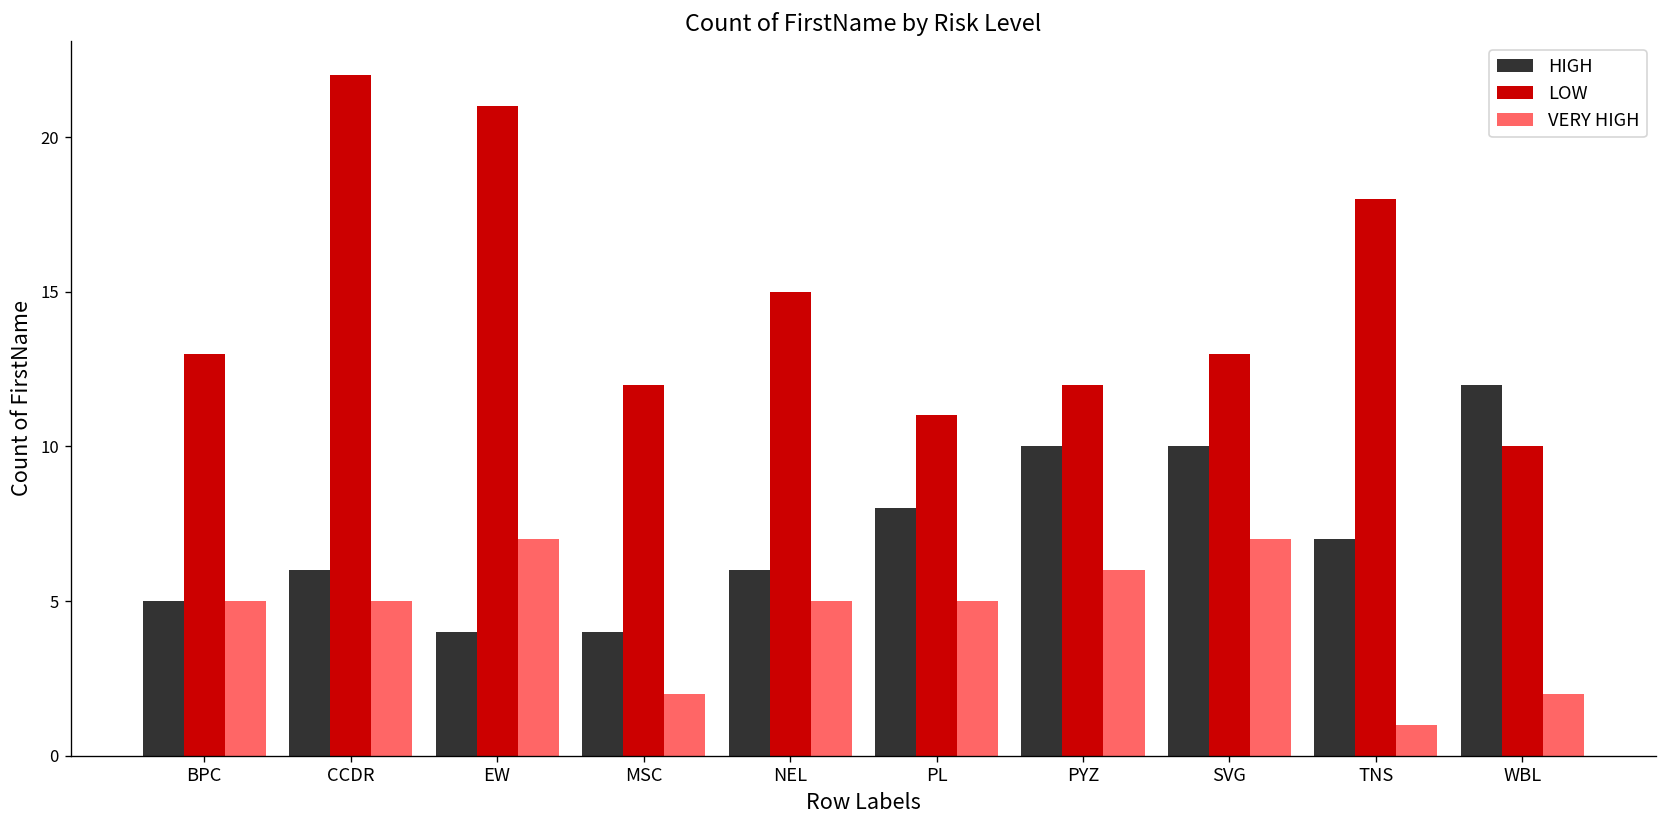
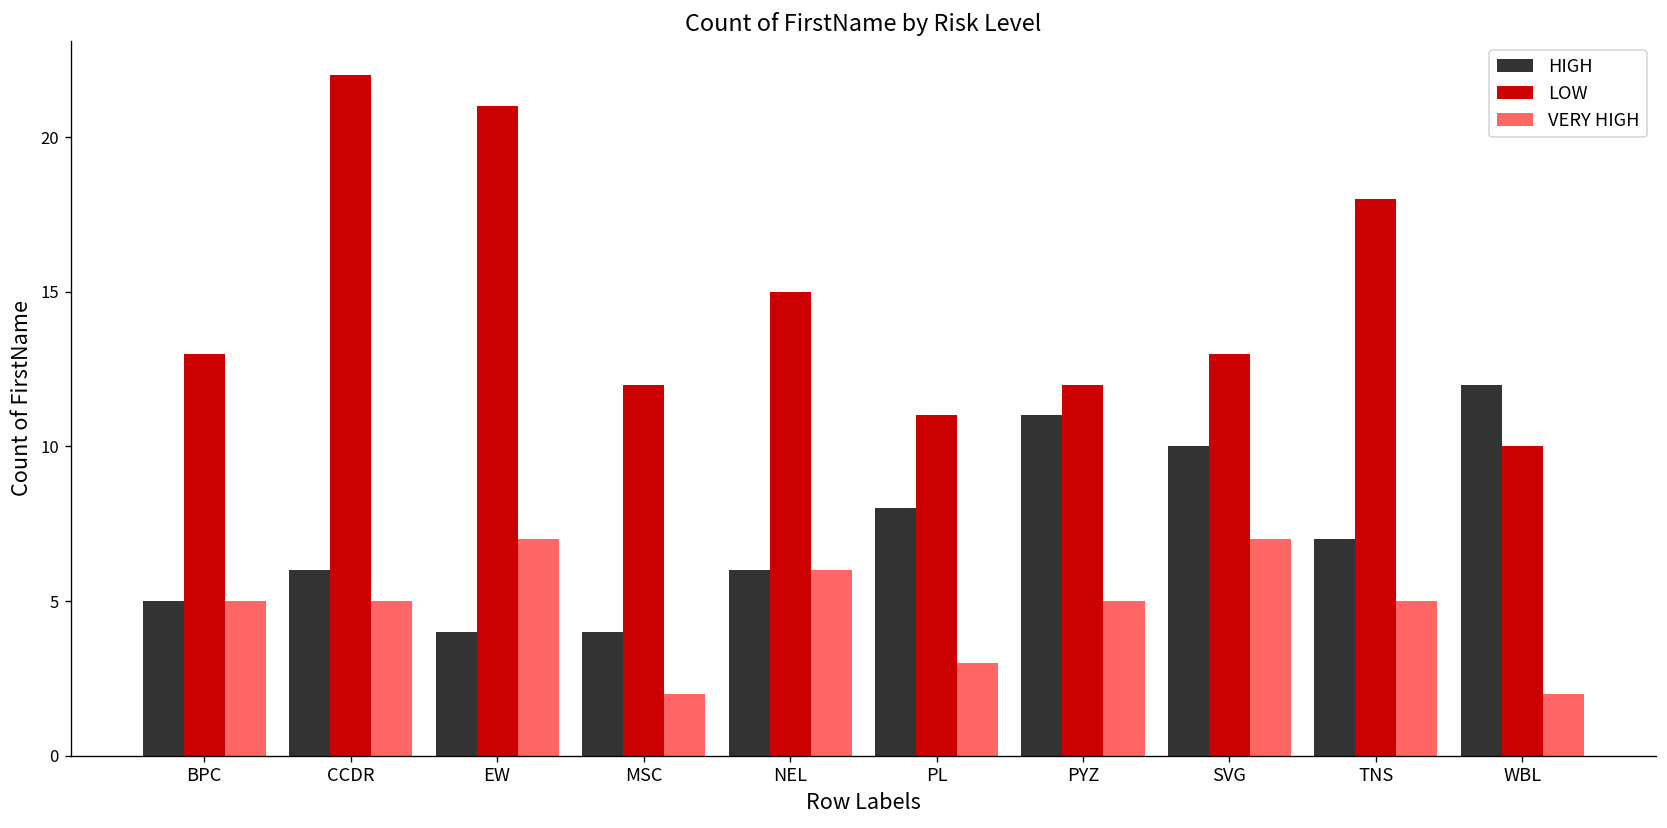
VERY HIGH, NEL: 5 -> 6
VERY HIGH, PL: 5 -> 3
HIGH, PYZ: 10 -> 11
VERY HIGH, PYZ: 6 -> 5
VERY HIGH, TNS: 1 -> 5
